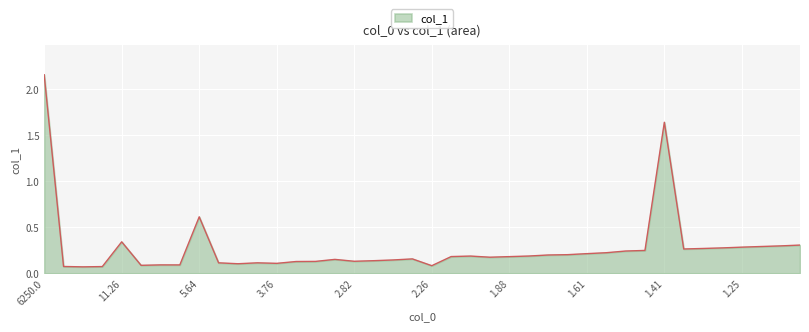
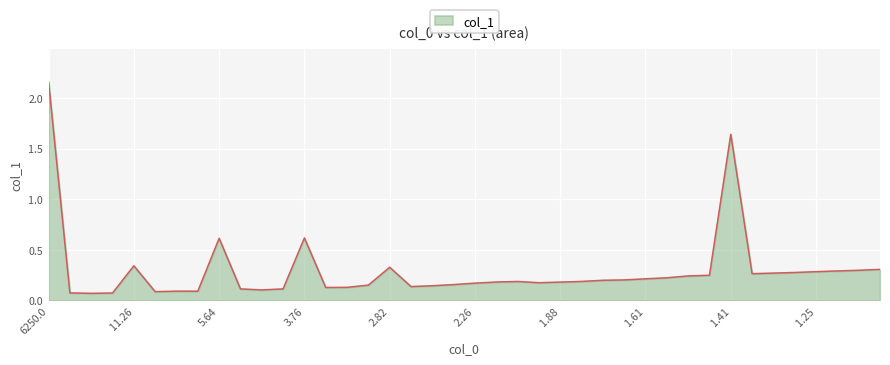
3.76: 0.1 -> 0.6
2.82: 0.1 -> 0.3
2.26: 0.1 -> 0.2
